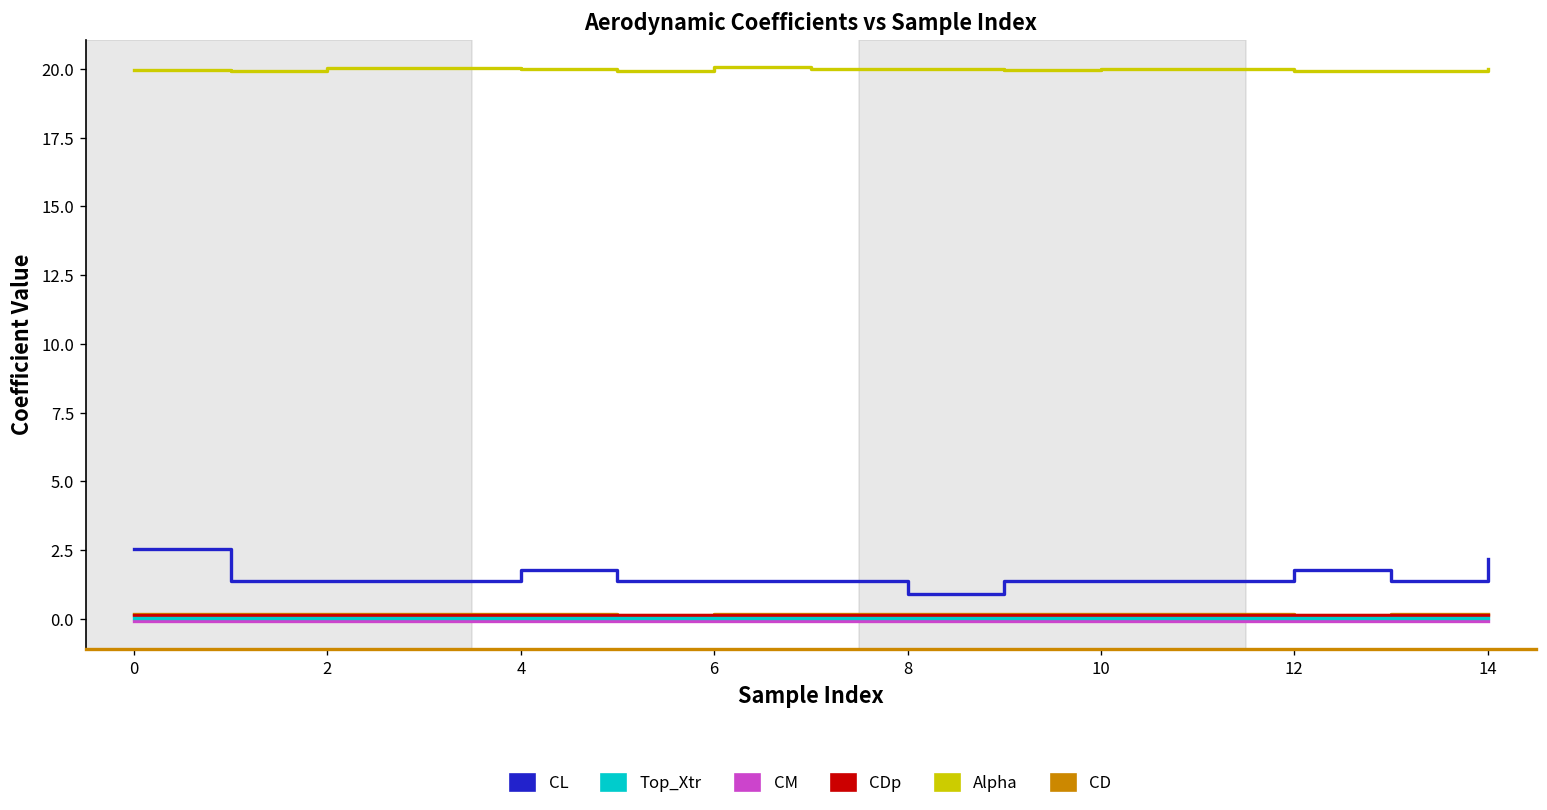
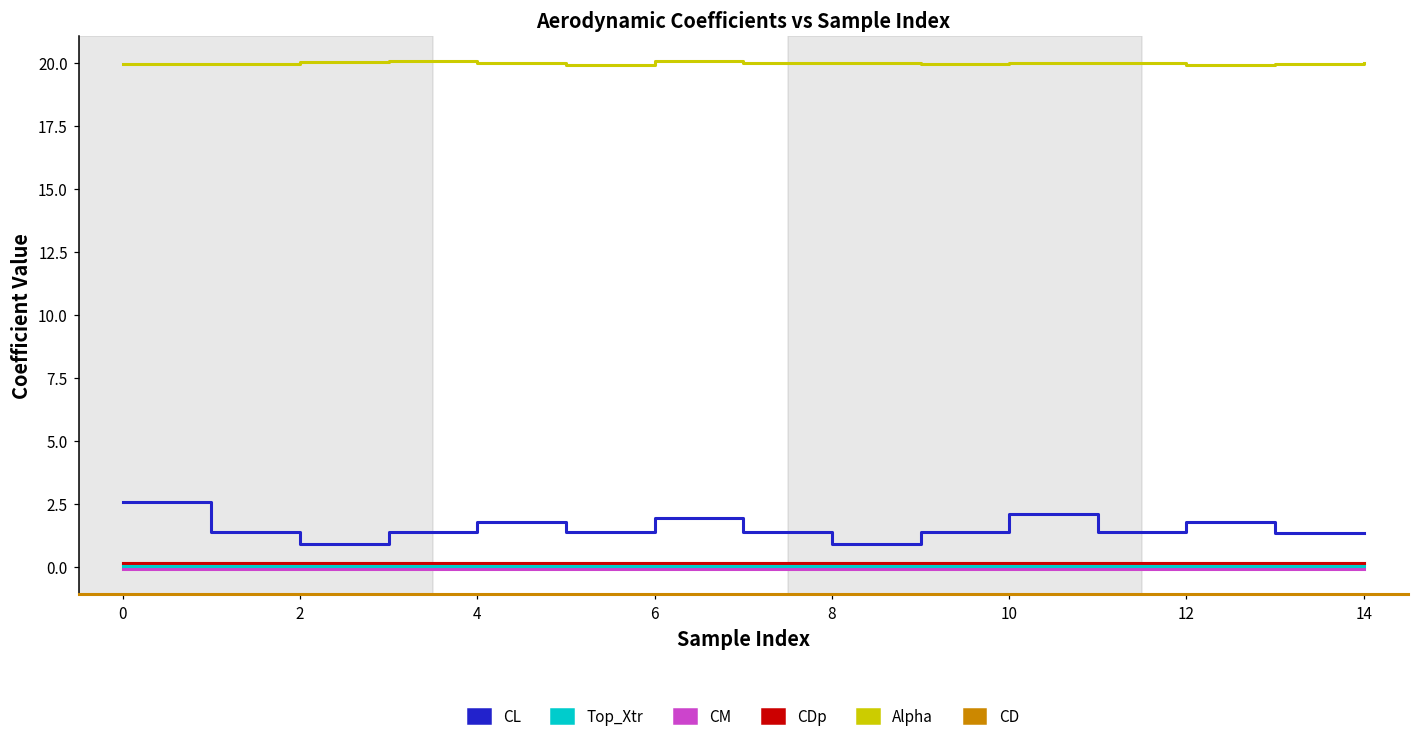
CL, 2: 1.4 -> 0.9
CL, 6: 1.4 -> 1.9
CL, 10: 1.4 -> 2.1
CL, 14: 2.2 -> 1.4
